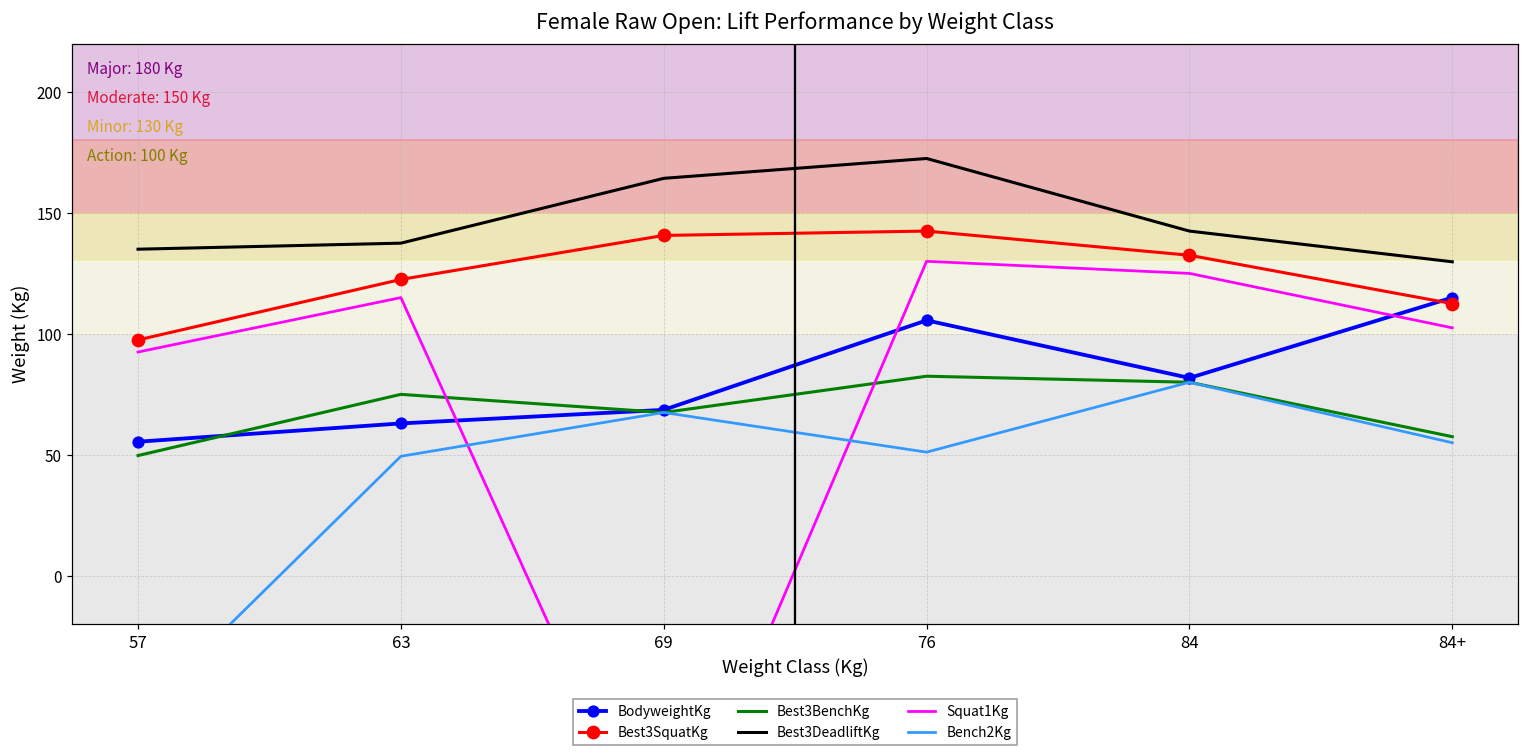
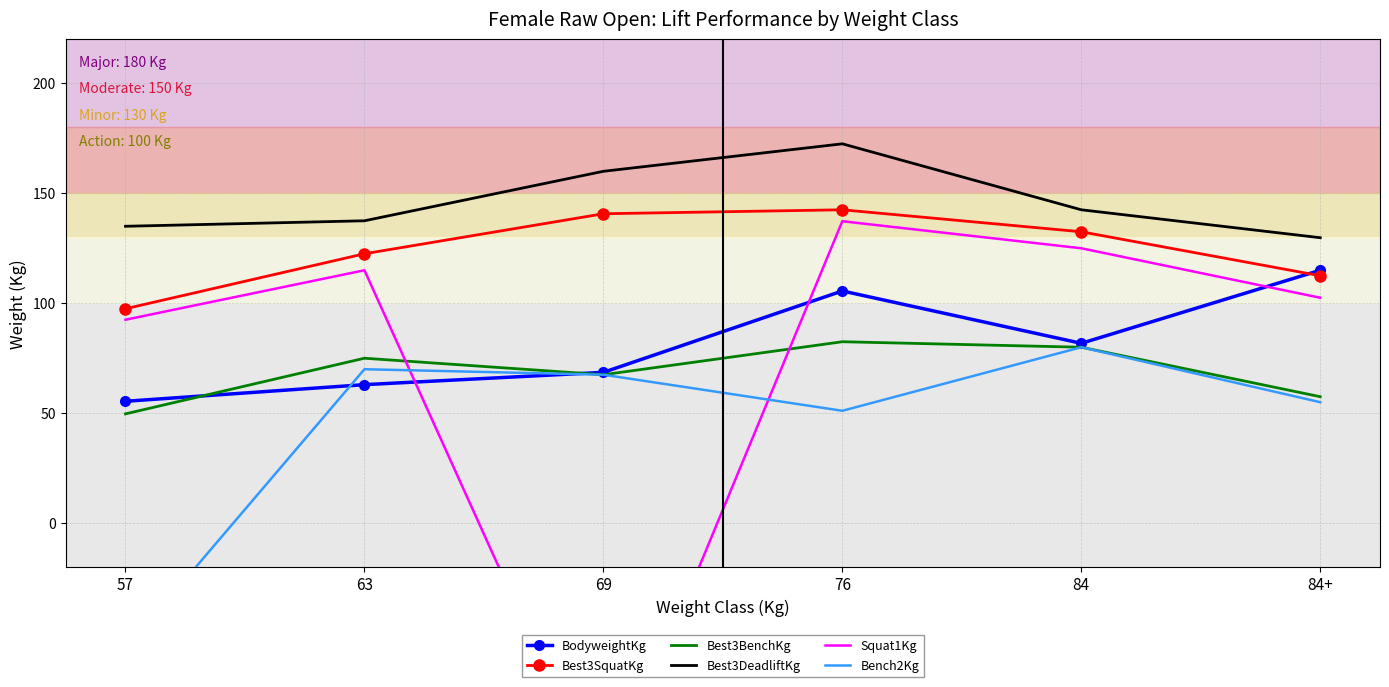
Bench2Kg, 63: 49 -> 70
Best3DeadliftKg, 69: 164 -> 160
Squat1Kg, 76: 130 -> 137
